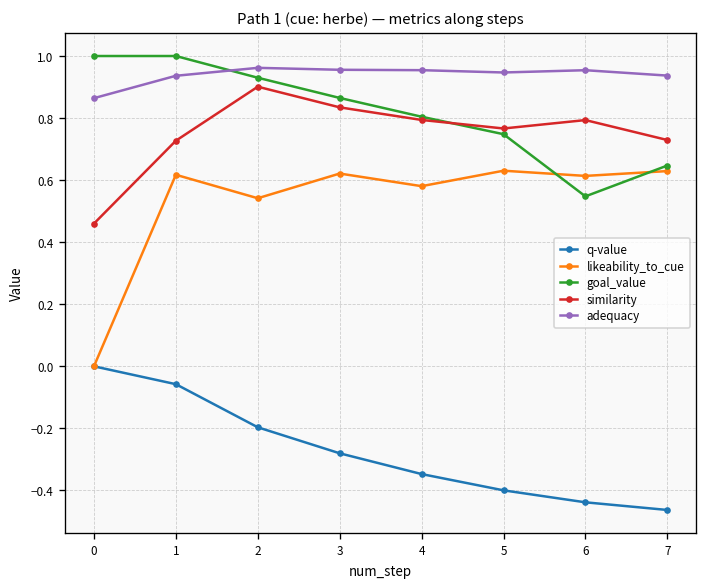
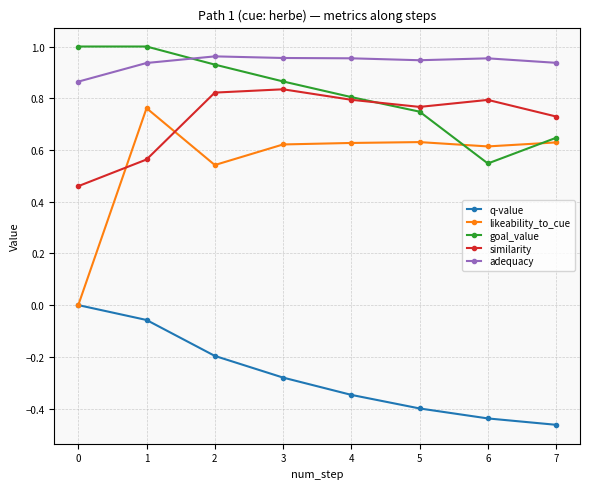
likeability_to_cue, 1: 0.62 -> 0.76
similarity, 1: 0.73 -> 0.56
similarity, 2: 0.90 -> 0.82
likeability_to_cue, 4: 0.58 -> 0.63
